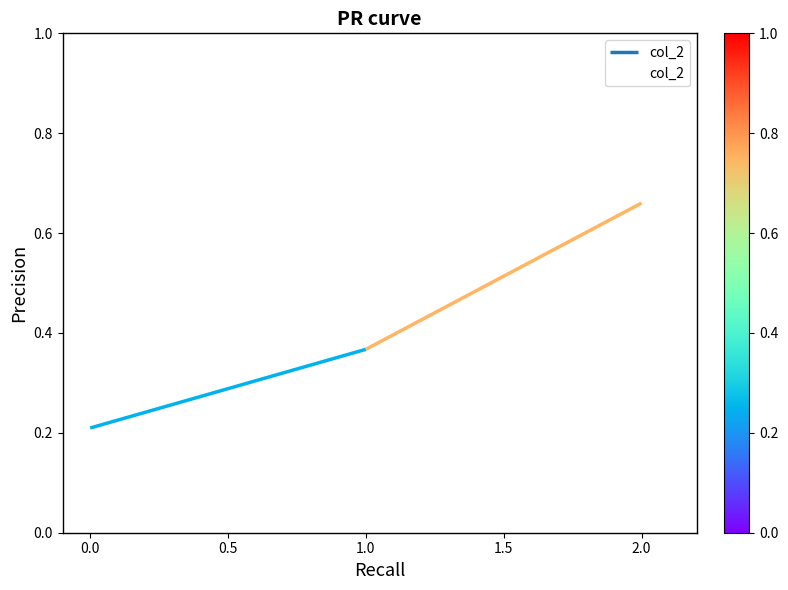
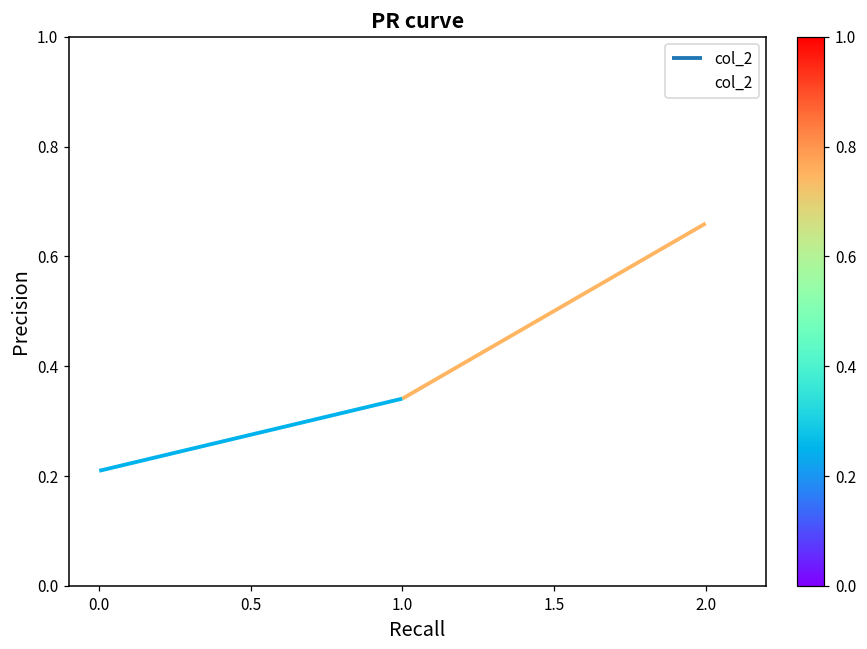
1.0: 0.37 -> 0.34
